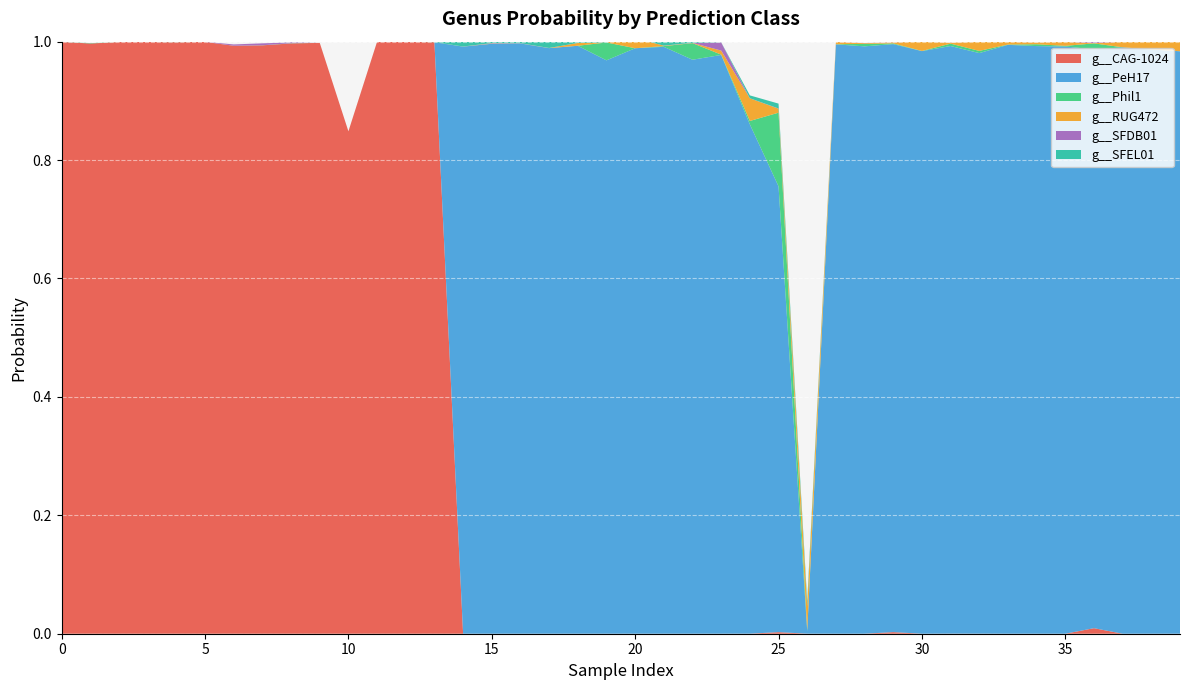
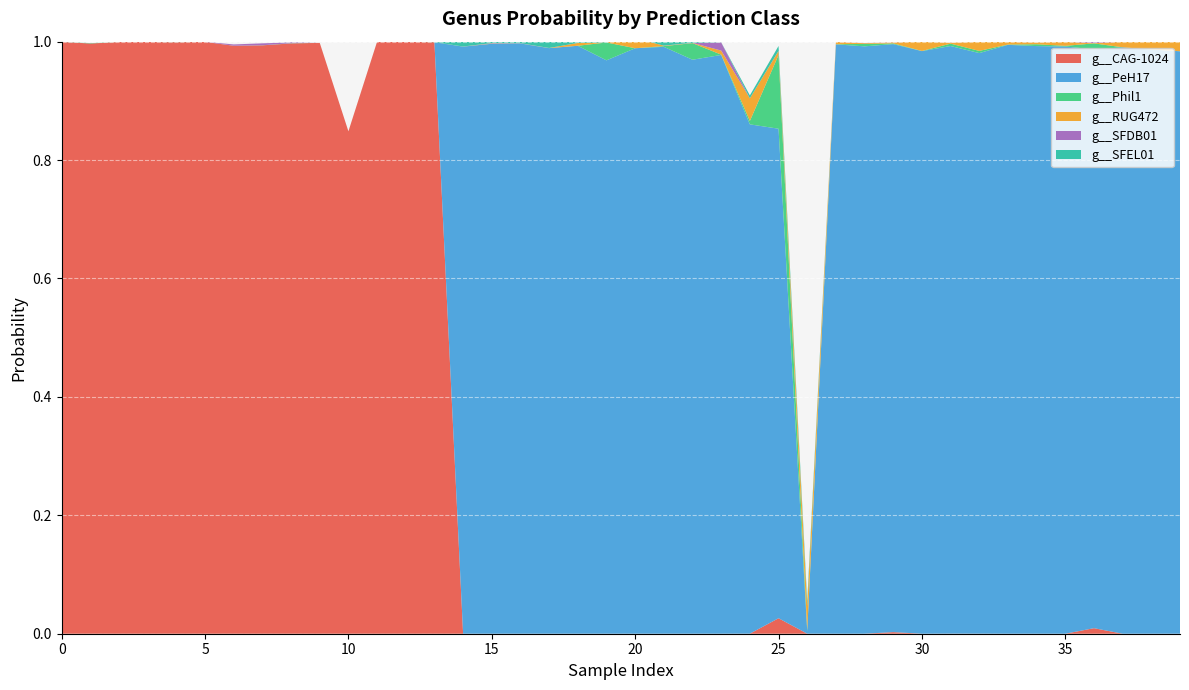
g__CAG-1024, 25: 0.00 -> 0.03
g__PeH17, 25: 0.75 -> 0.83
